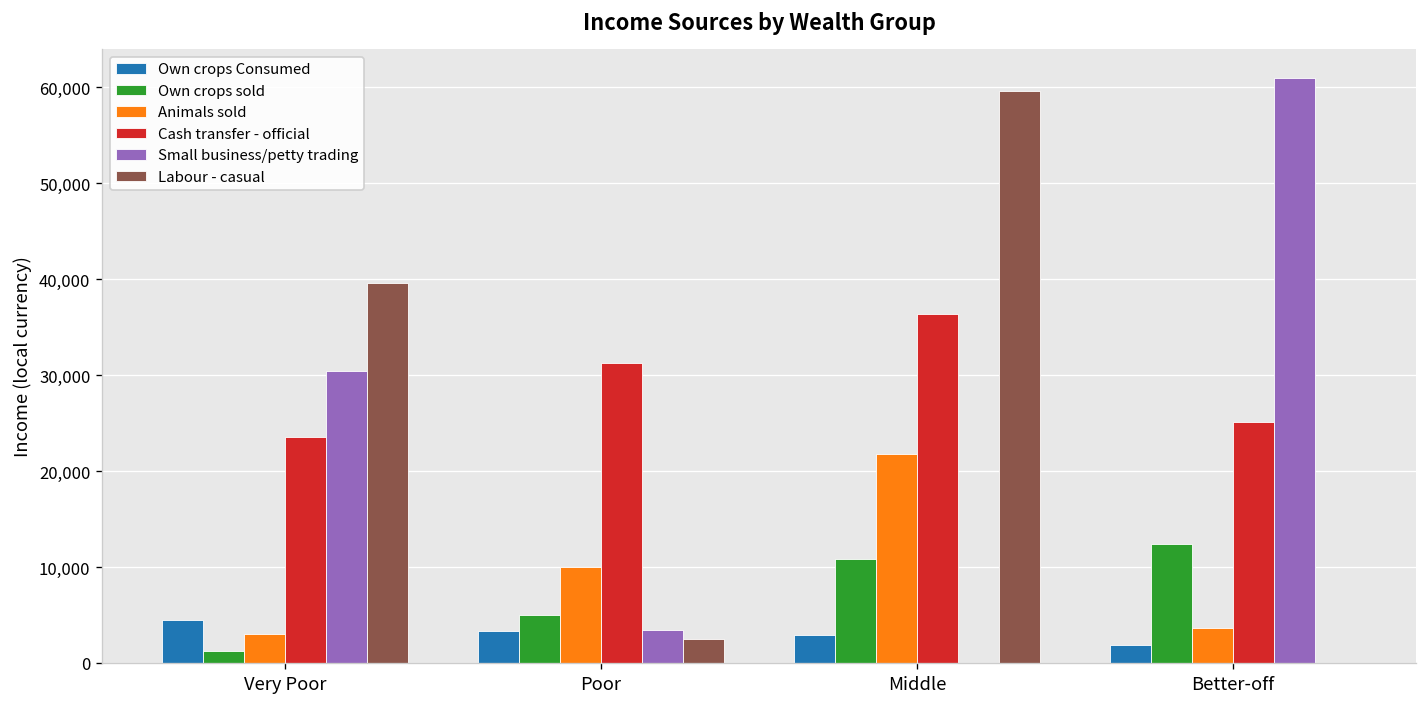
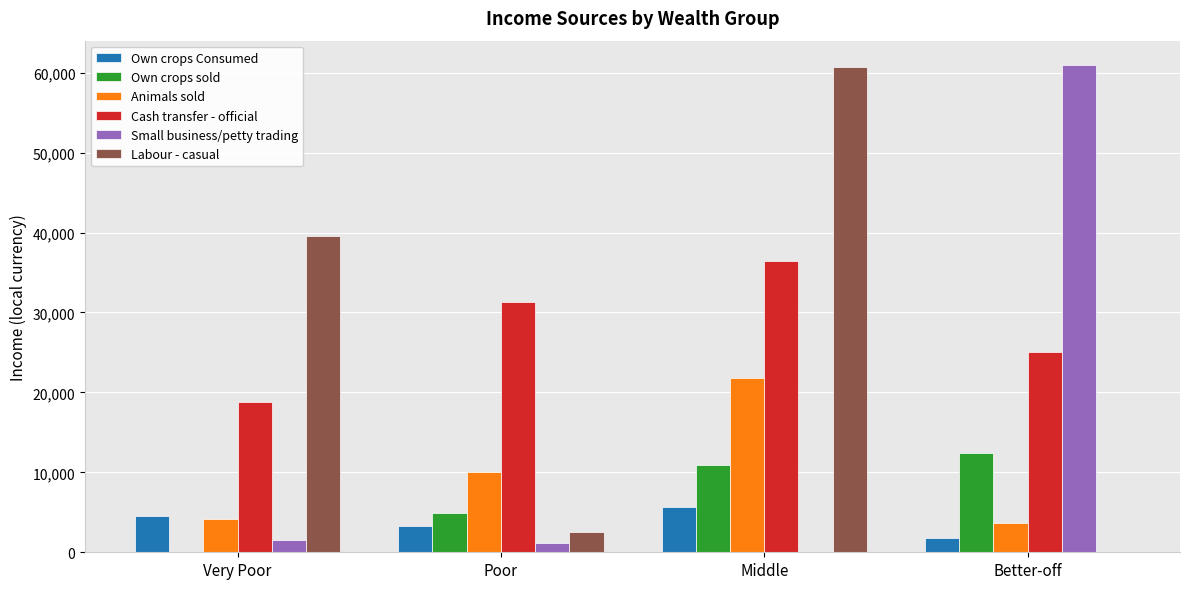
Own crops sold, Very Poor: 1,000 -> 0
Animals sold, Very Poor: 3,000 -> 4,000
Cash transfer - official, Very Poor: 24,000 -> 19,000
Small business/petty trading, Very Poor: 30,000 -> 2,000
Small business/petty trading, Poor: 3,000 -> 1,000
Own crops Consumed, Middle: 3,000 -> 6,000
Labour - casual, Middle: 60,000 -> 61,000
